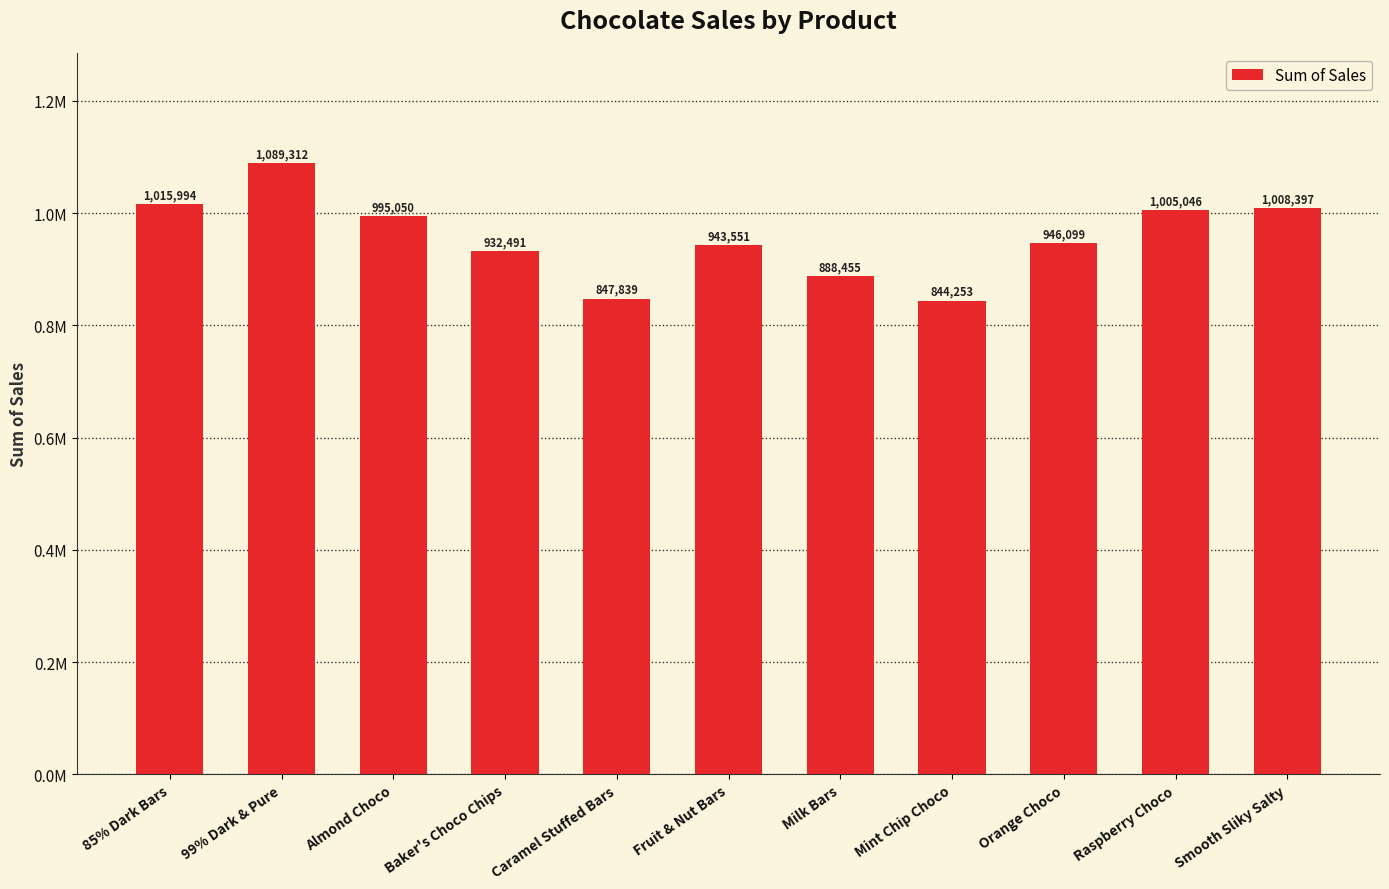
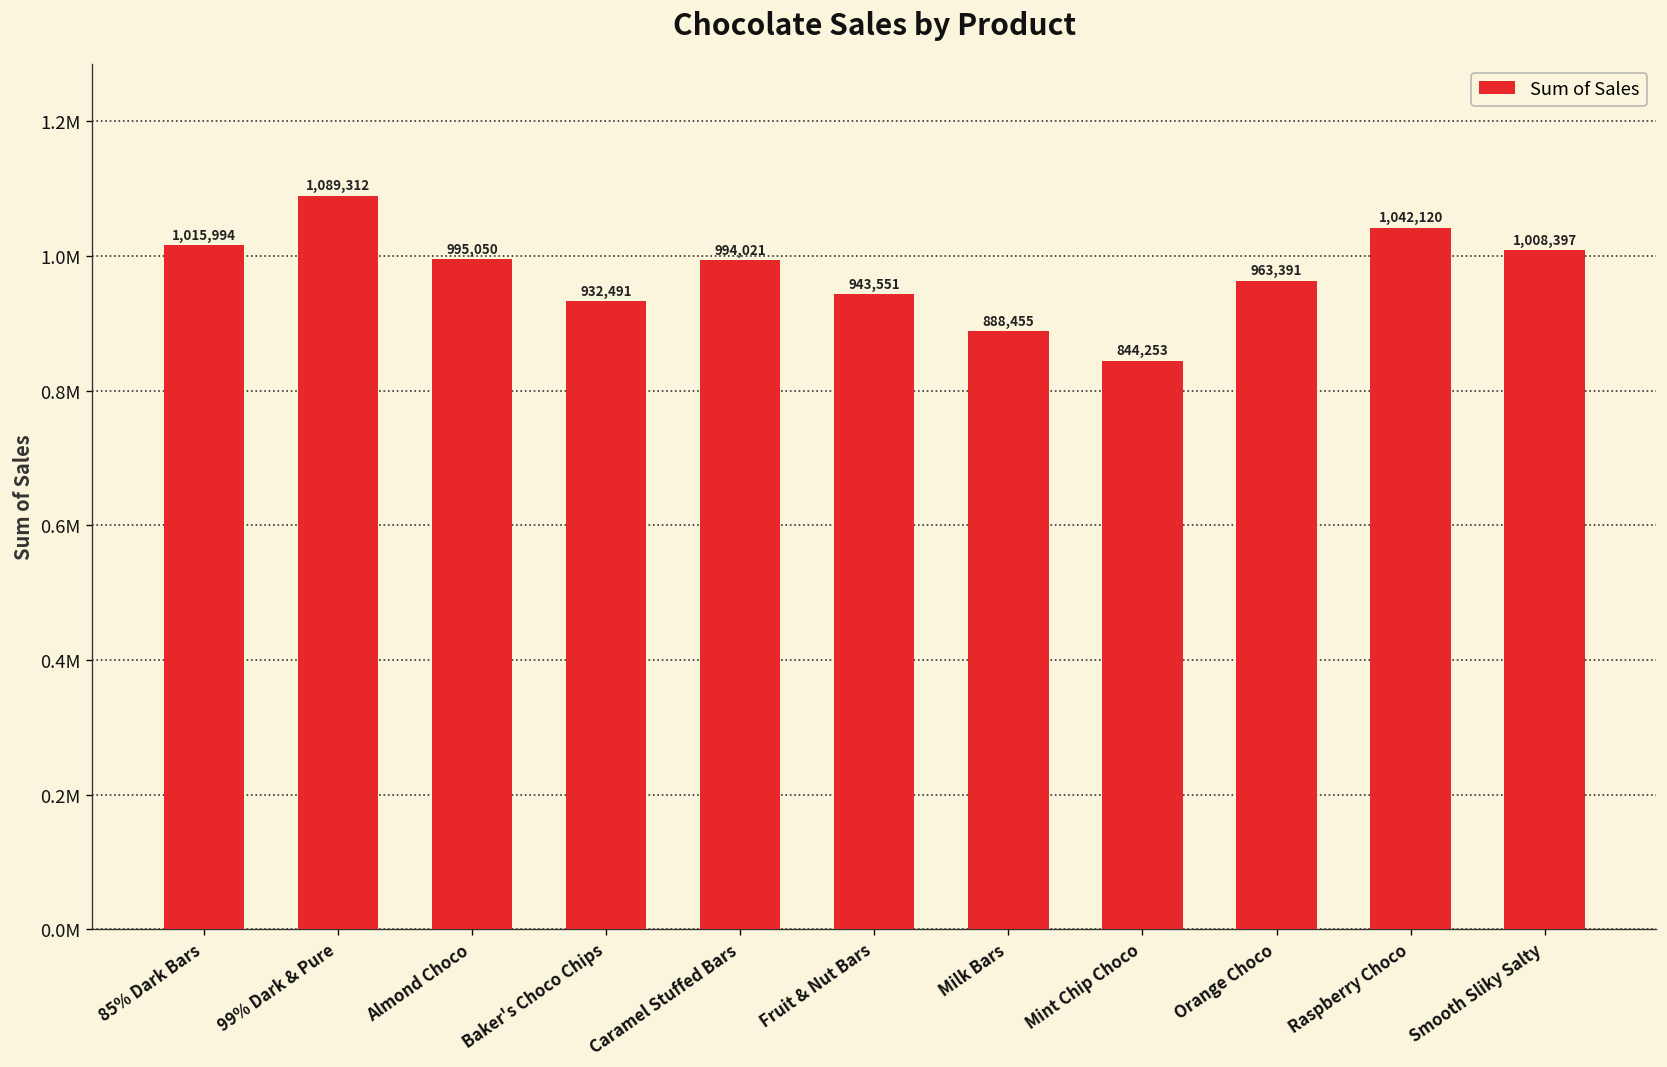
Caramel Stuffed Bars: 847,839 -> 994,021
Orange Choco: 946,099 -> 963,391
Raspberry Choco: 1,005,046 -> 1,042,120
